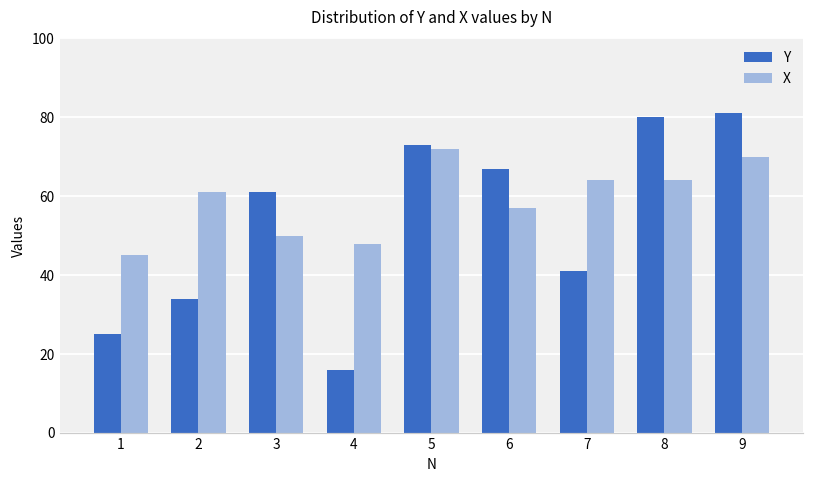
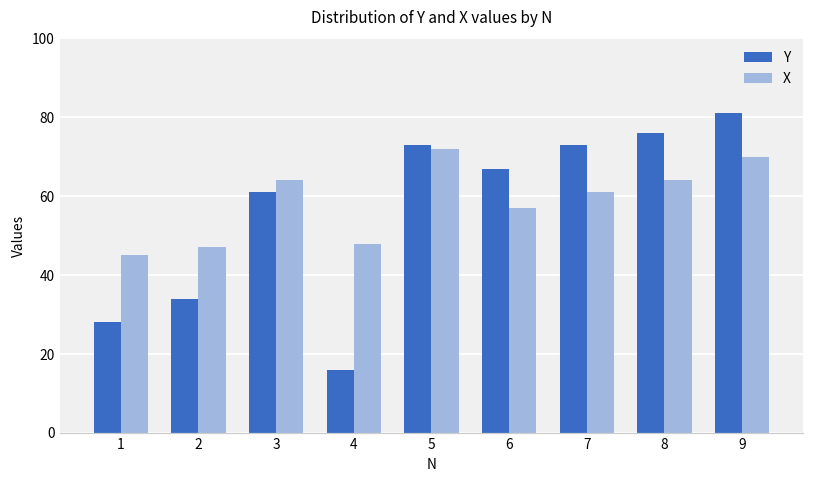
Y, 1: 25 -> 28
X, 2: 61 -> 47
X, 3: 50 -> 64
Y, 7: 41 -> 73
X, 7: 64 -> 61
Y, 8: 80 -> 76
